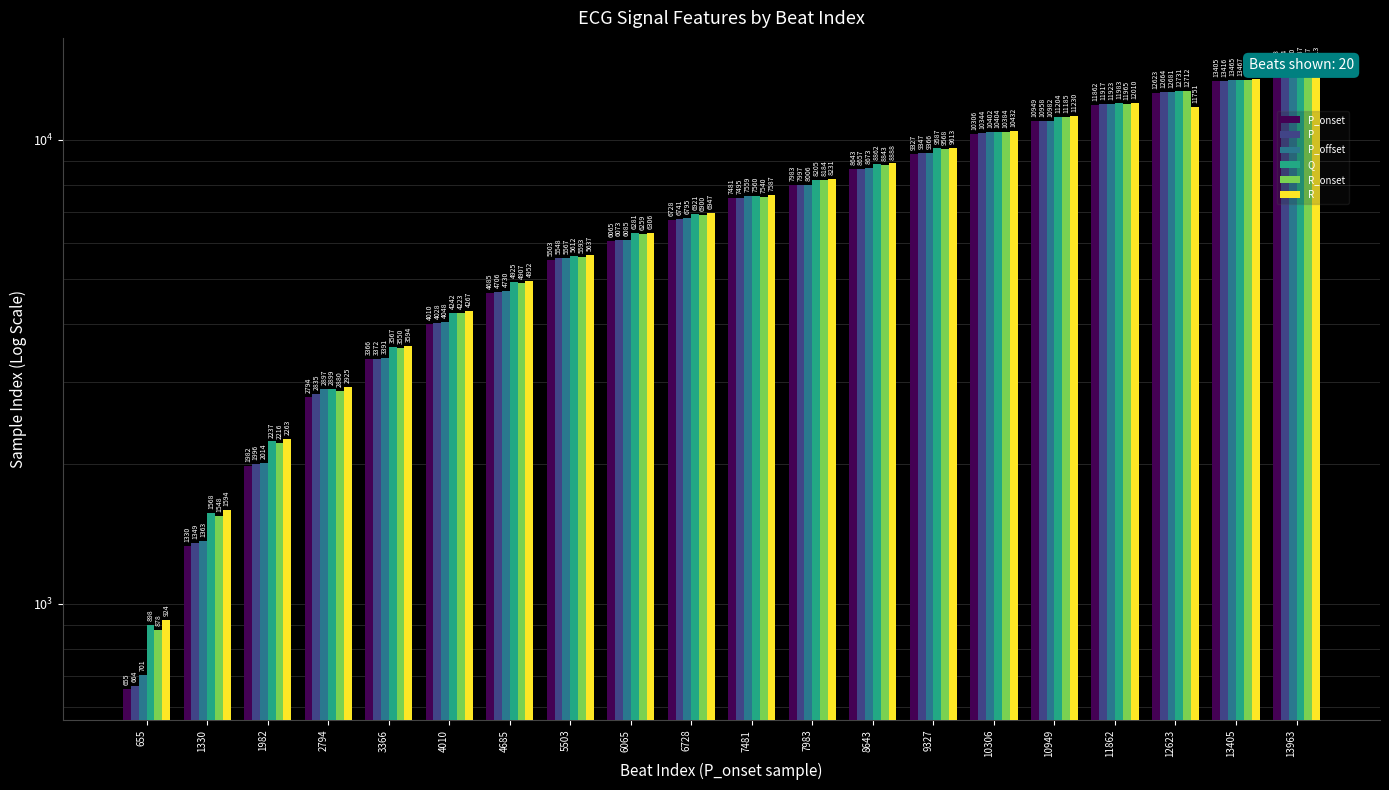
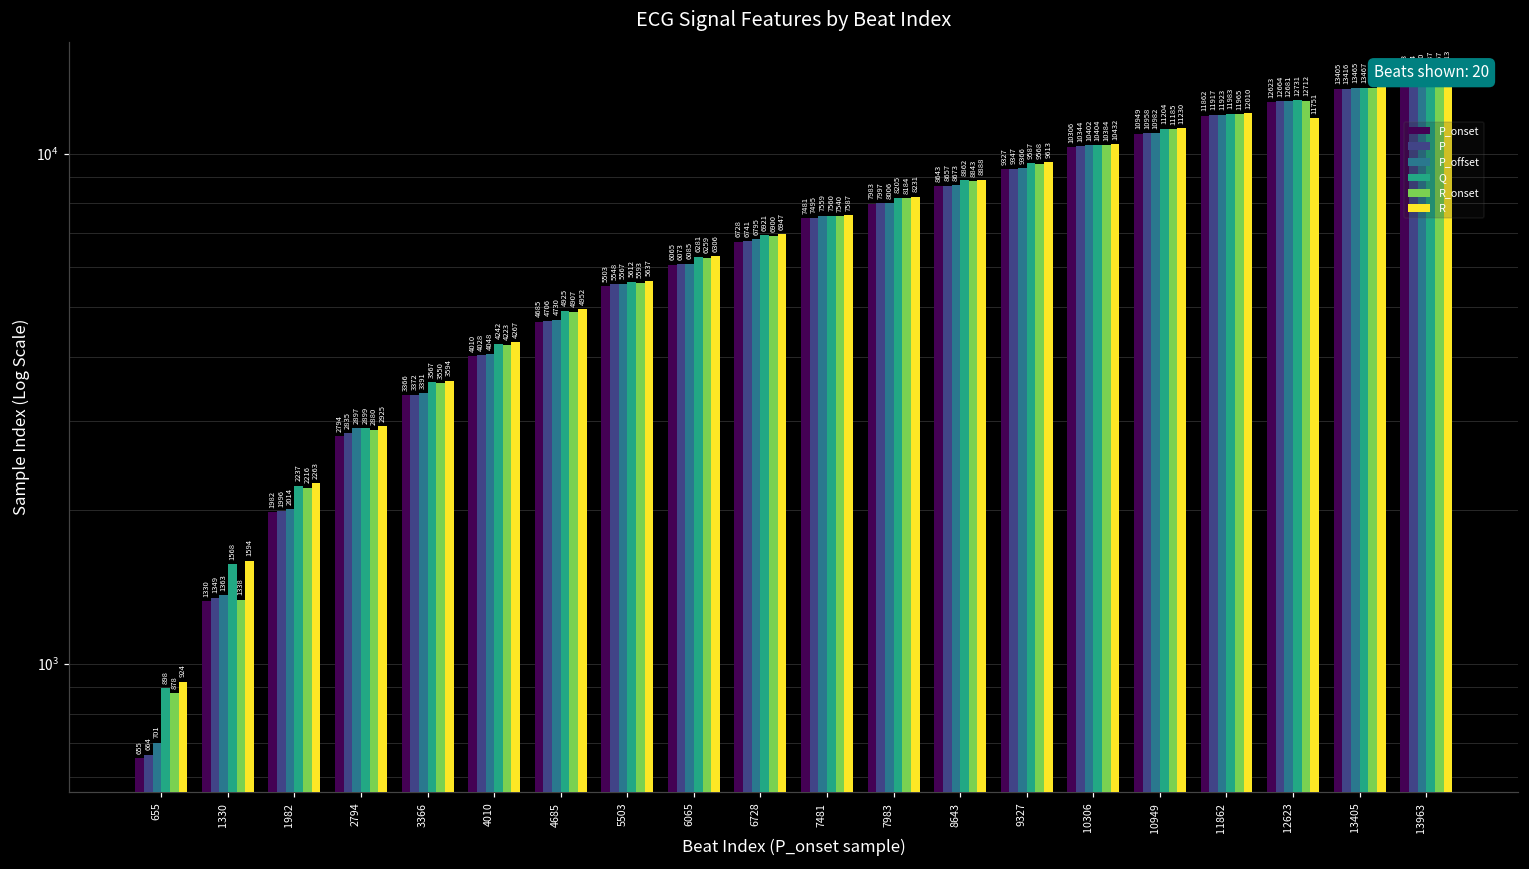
R_onset, 1330: 1548 -> 1338
